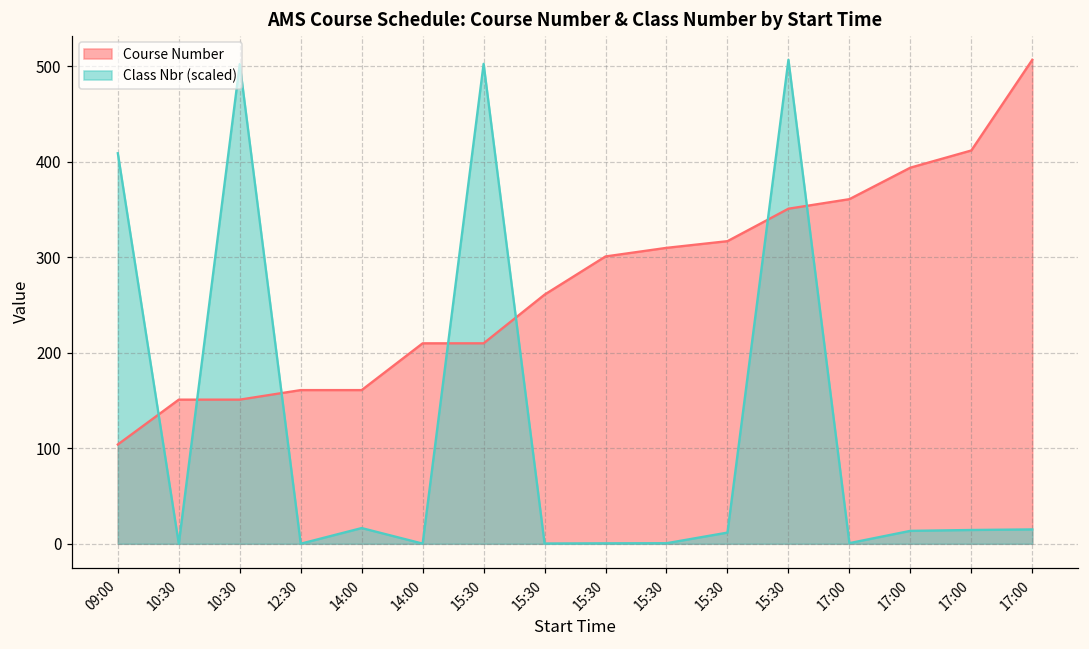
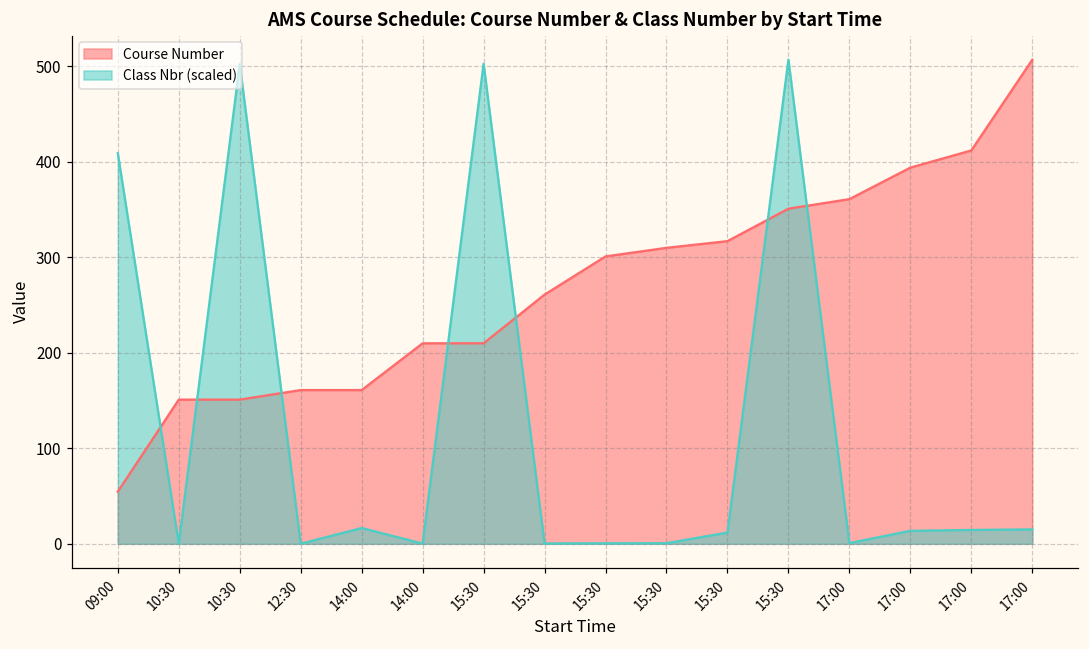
Course Number, 09:00: 100 -> 50
